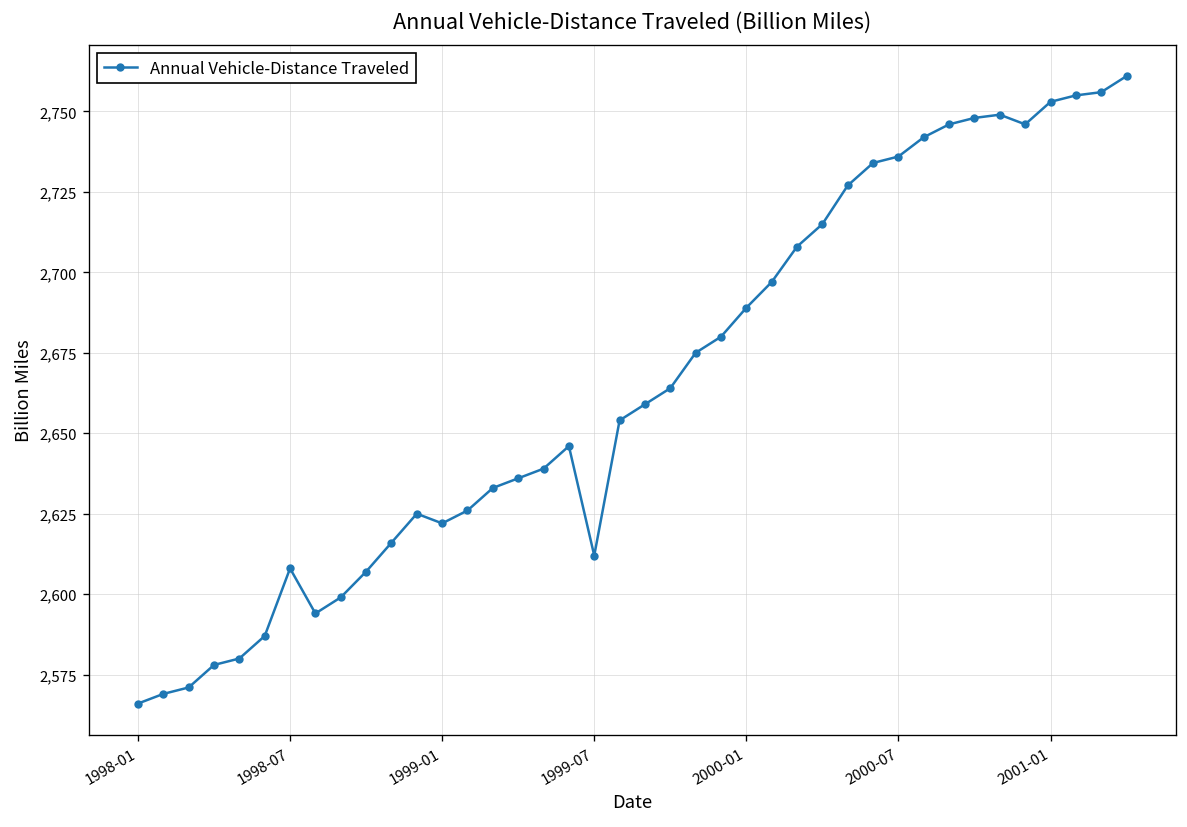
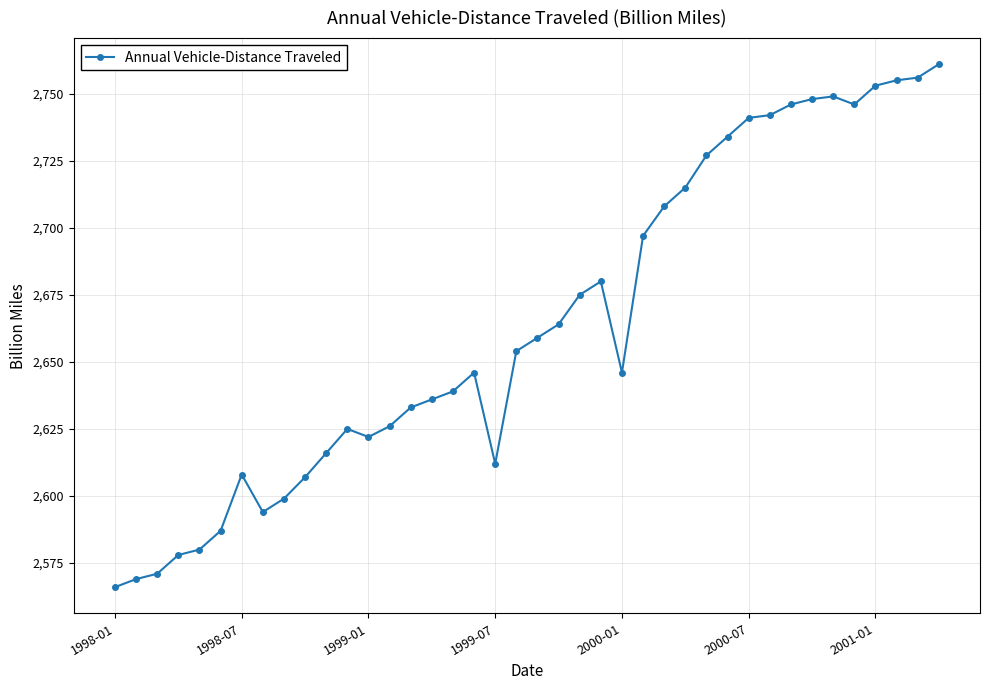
2000-01: 2,689 -> 2,646
2000-07: 2,736 -> 2,741
